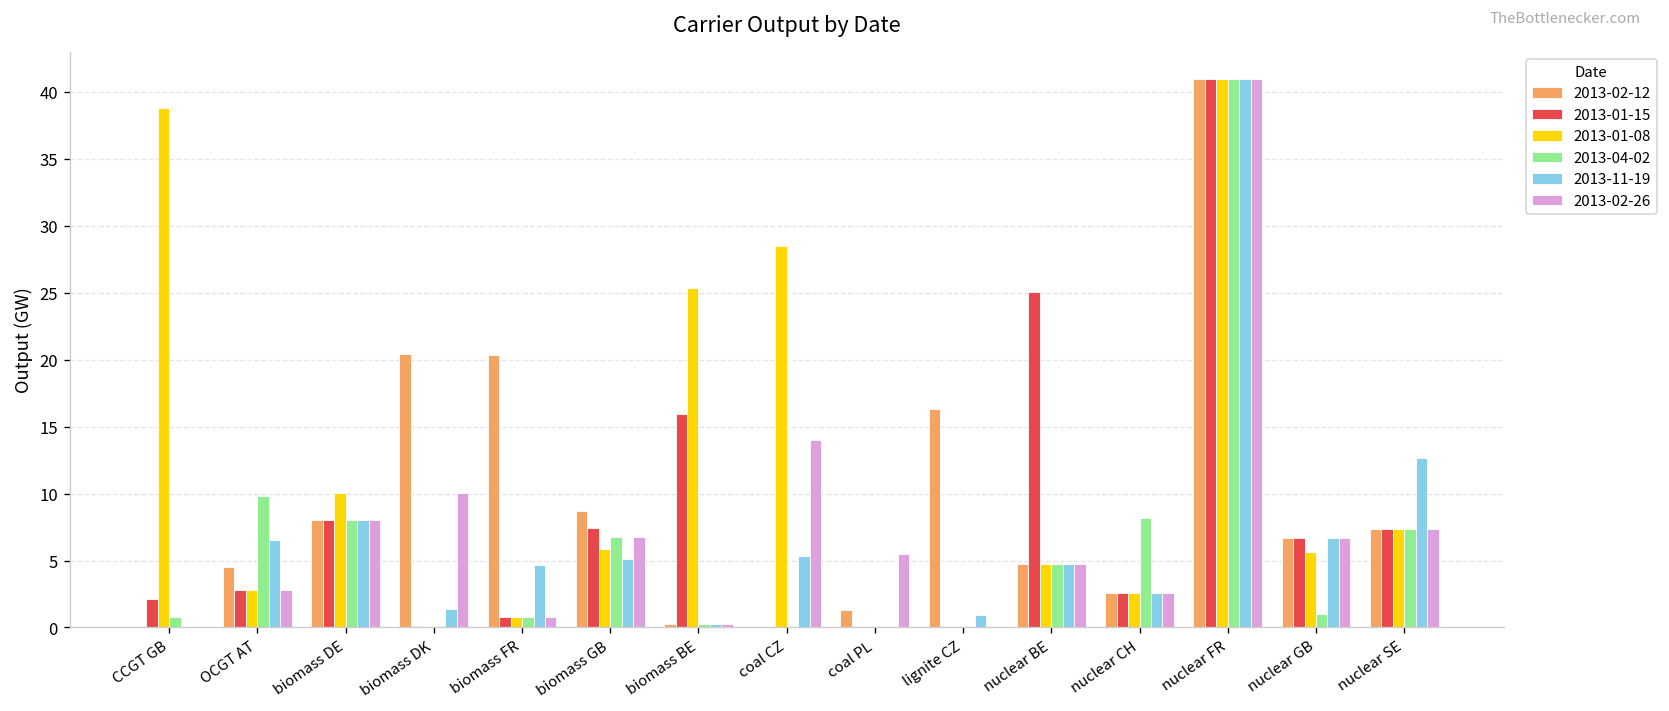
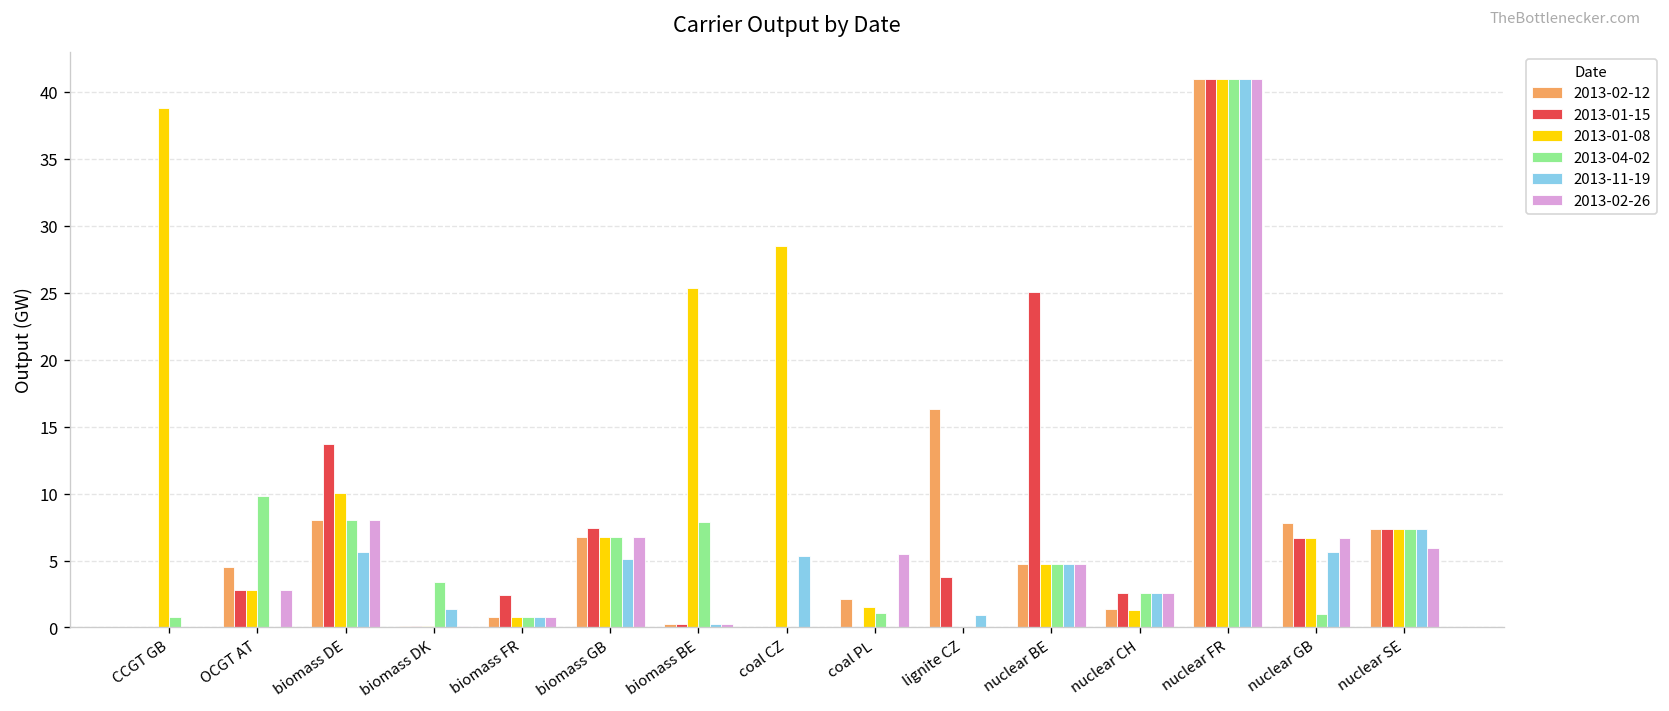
2013-01-15, CCGT GB: 2.1 -> 0.0
2013-11-19, OCGT AT: 6.5 -> 0.0
2013-01-15, biomass DE: 8.0 -> 13.7
2013-11-19, biomass DE: 8.0 -> 5.6
2013-02-12, biomass DK: 20.4 -> 0.1
2013-04-02, biomass DK: 0.1 -> 3.4
2013-02-26, biomass DK: 10.1 -> 0.1
2013-02-12, biomass FR: 20.4 -> 0.8
2013-01-15, biomass FR: 0.8 -> 2.4
2013-11-19, biomass FR: 4.7 -> 0.8
2013-02-12, biomass GB: 8.7 -> 6.7
2013-01-08, biomass GB: 5.8 -> 6.7
2013-01-15, biomass BE: 15.9 -> 0.3
2013-04-02, biomass BE: 0.3 -> 7.9
2013-02-26, coal CZ: 14 -> 0
2013-02-12, coal PL: 1.3 -> 2.1
2013-01-08, coal PL: 0.0 -> 1.5
2013-04-02, coal PL: 0.0 -> 1.1
2013-01-15, lignite CZ: 0.0 -> 3.8
2013-02-12, nuclear CH: 2.6 -> 1.4
2013-01-08, nuclear CH: 2.6 -> 1.3
2013-04-02, nuclear CH: 8.2 -> 2.6
2013-02-12, nuclear GB: 6.7 -> 7.8
2013-01-08, nuclear GB: 5.7 -> 6.7
2013-11-19, nuclear GB: 6.7 -> 5.6
2013-11-19, nuclear SE: 12.6 -> 7.3
2013-02-26, nuclear SE: 7.3 -> 5.9
